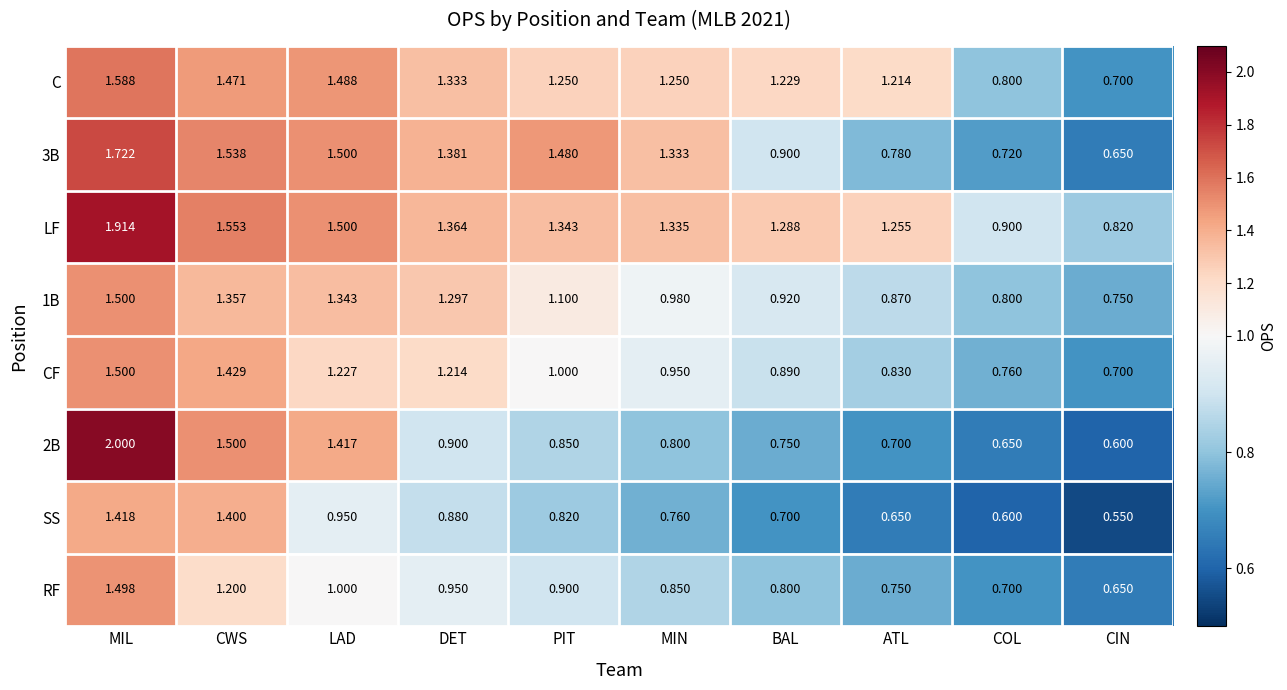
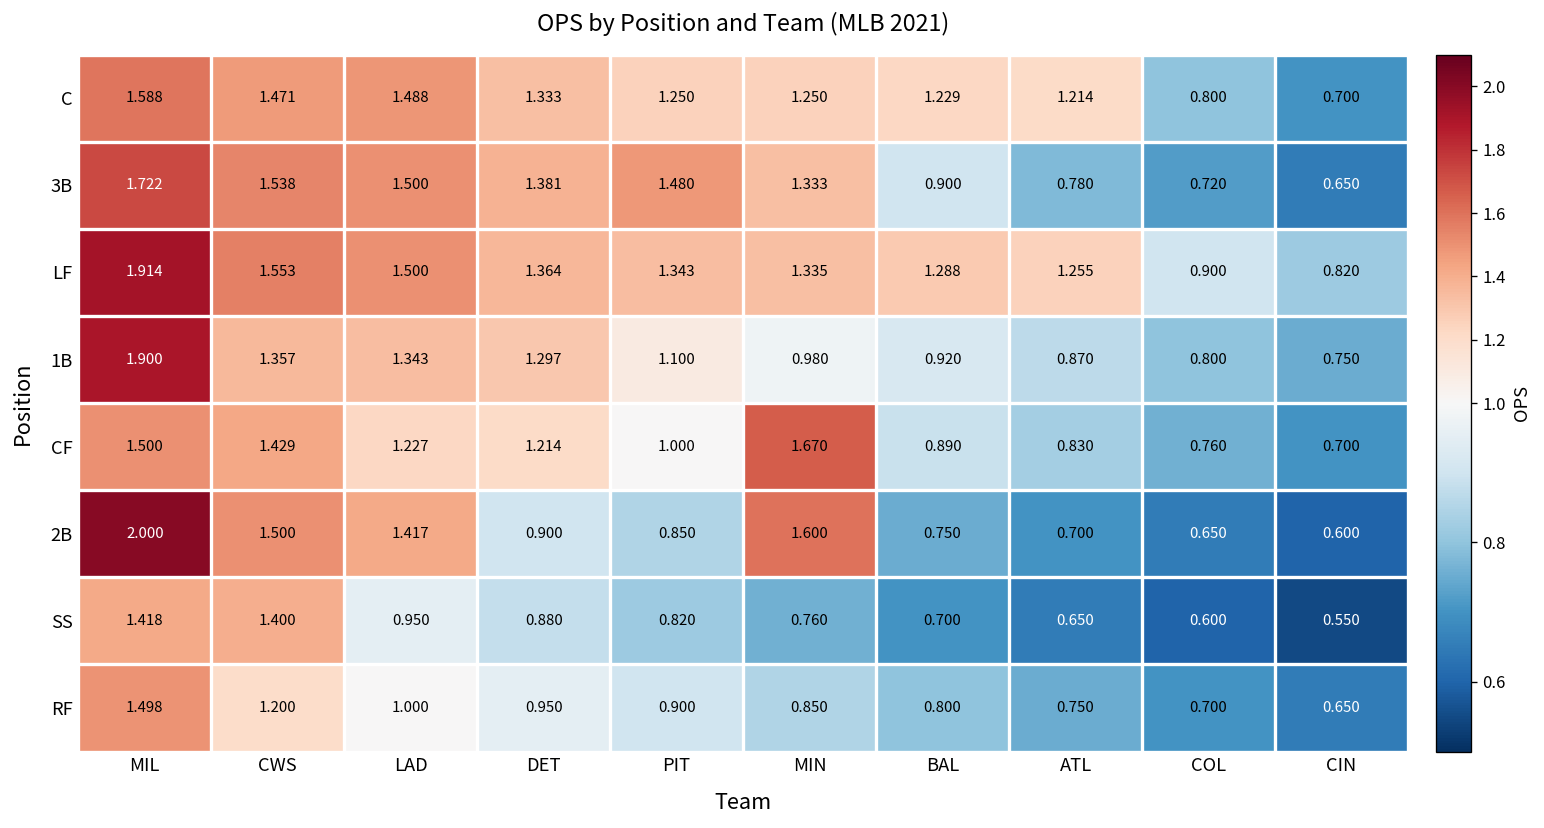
1B, MIL: 1.500 -> 1.900
CF, MIN: 0.950 -> 1.670
2B, MIN: 0.800 -> 1.600
